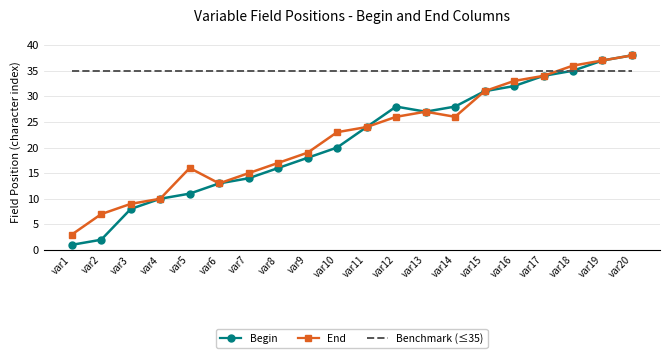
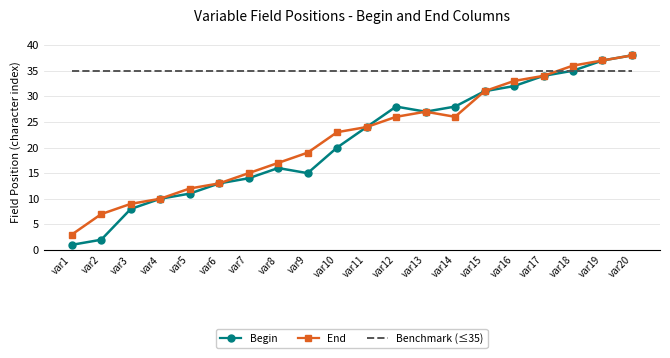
End, var5: 16 -> 12
Begin, var9: 18 -> 15
